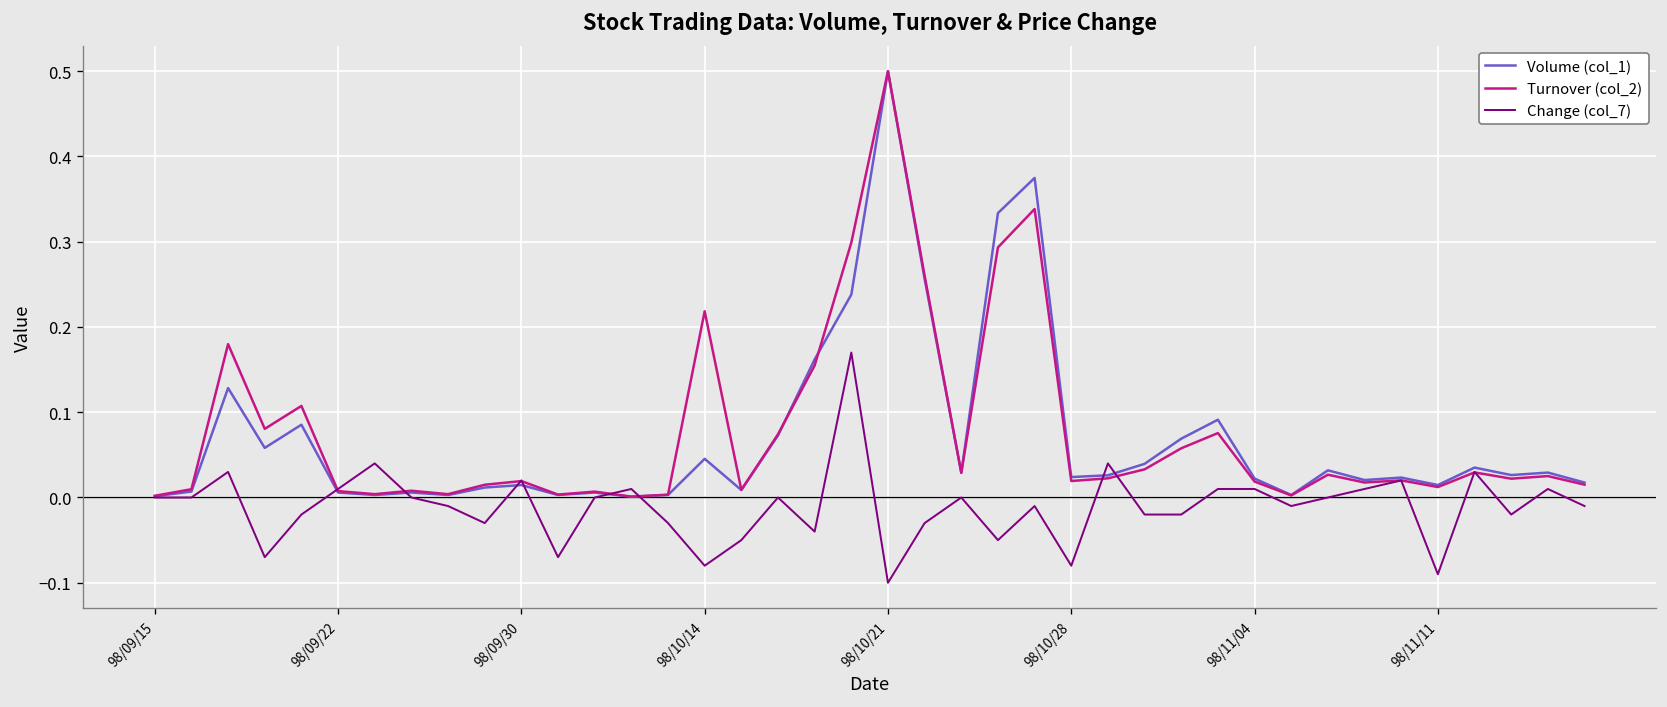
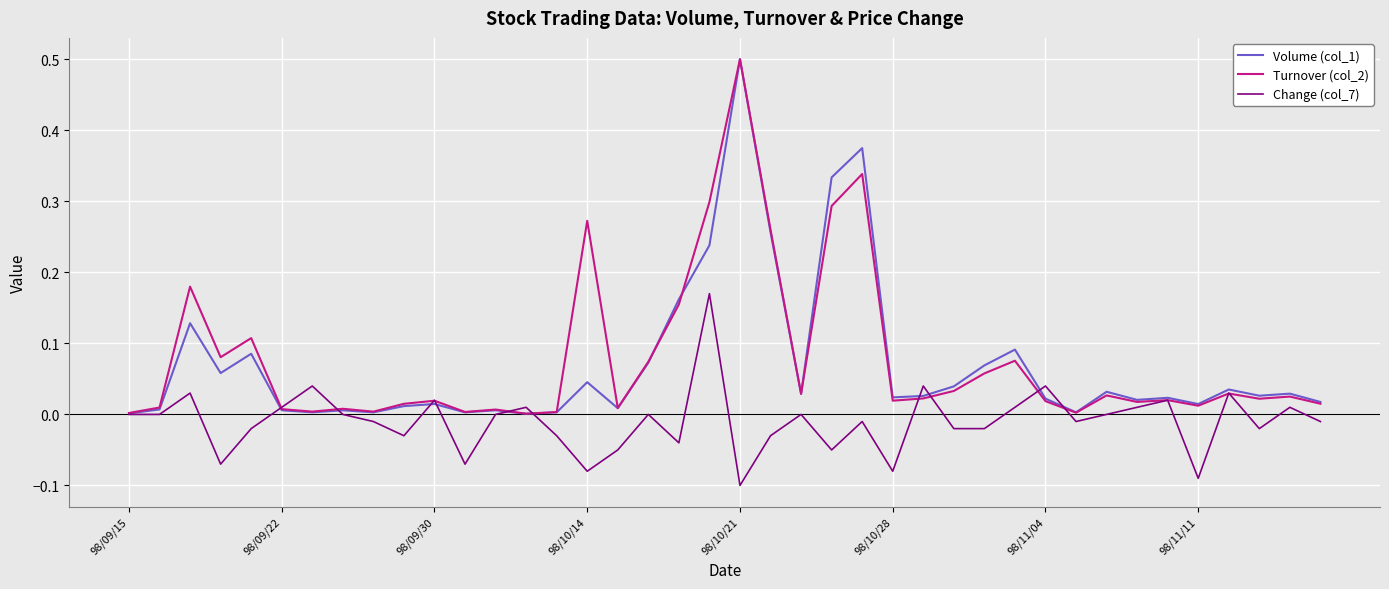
Turnover (col_2), 98/10/14: 0.22 -> 0.27
Change (col_7), 98/11/04: 0.01 -> 0.04
